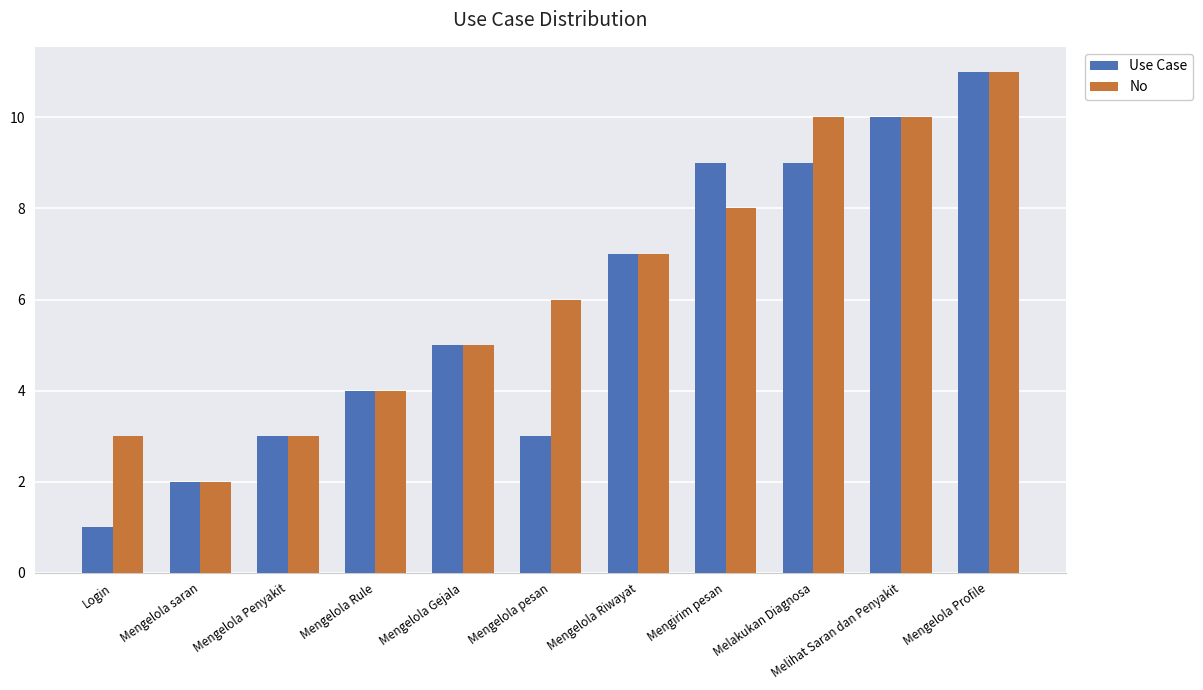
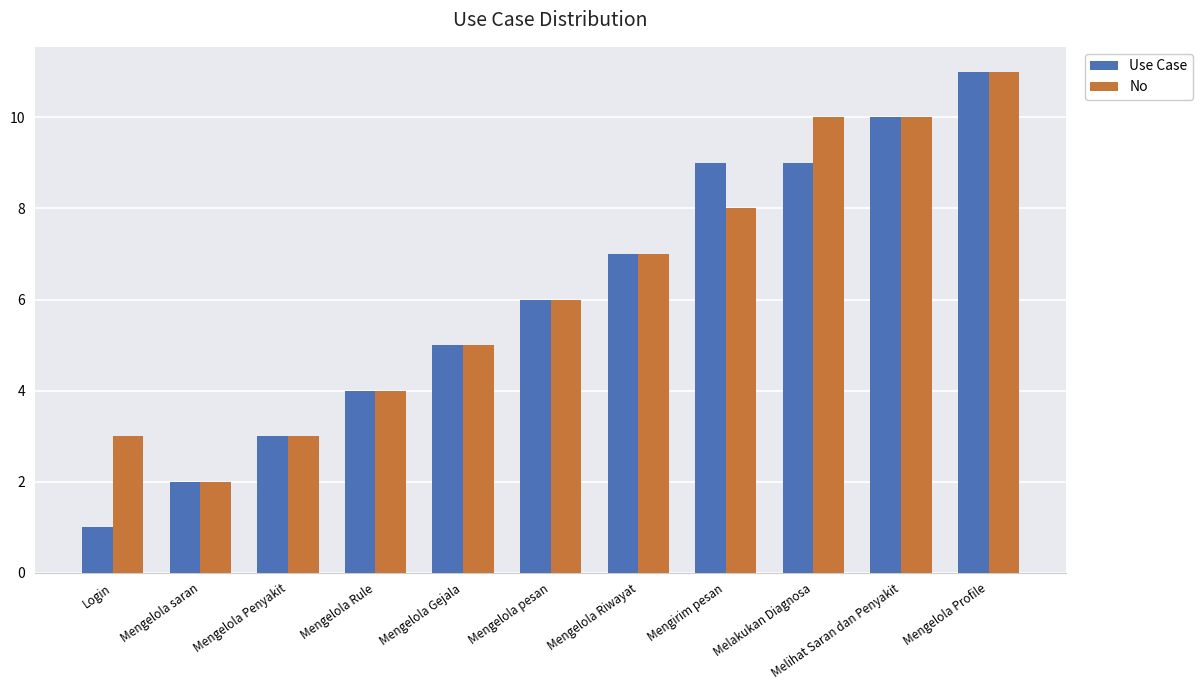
Use Case, Mengelola pesan: 3 -> 6
